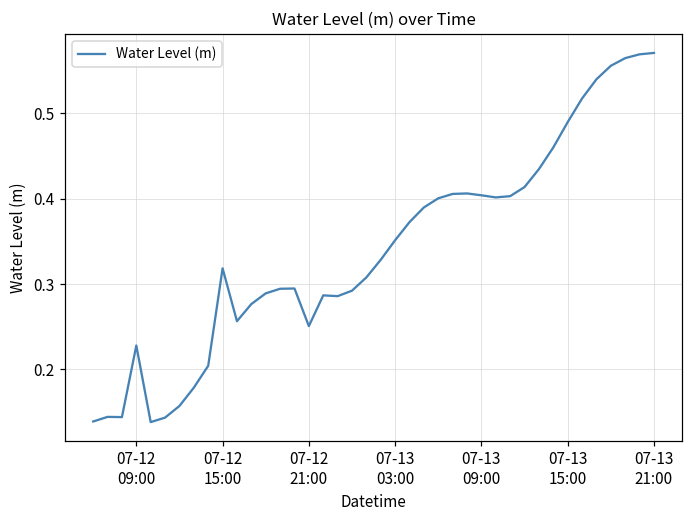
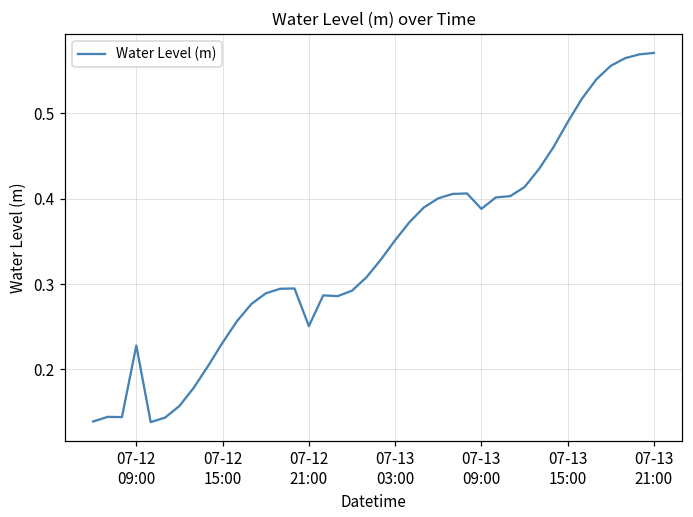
07-12 15:00: 0.32 -> 0.23
07-13 09:00: 0.40 -> 0.39
